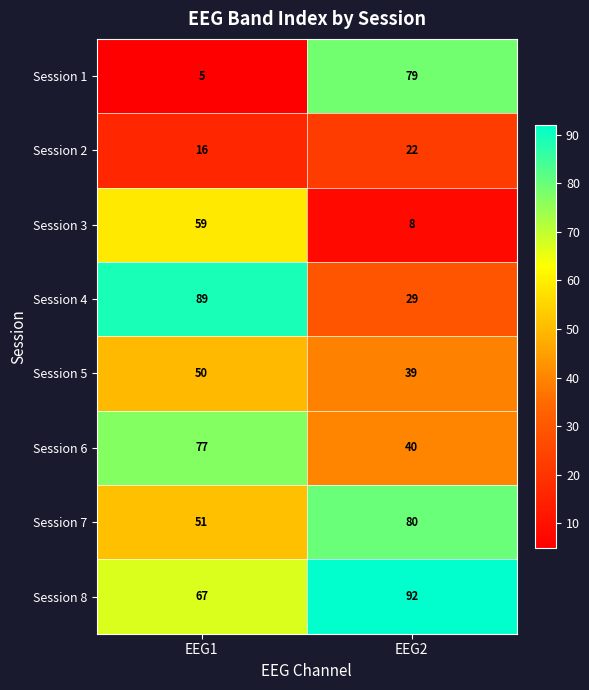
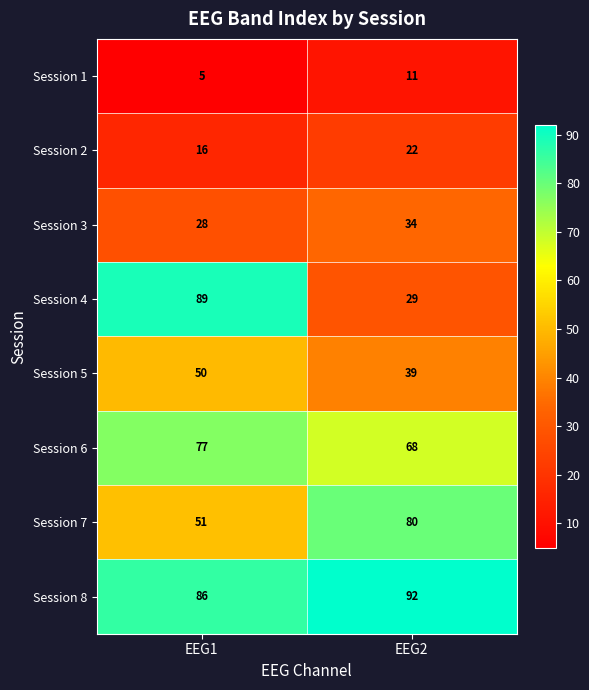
Session 1, EEG2: 79 -> 11
Session 3, EEG1: 59 -> 28
Session 3, EEG2: 8 -> 34
Session 6, EEG2: 40 -> 68
Session 8, EEG1: 67 -> 86
